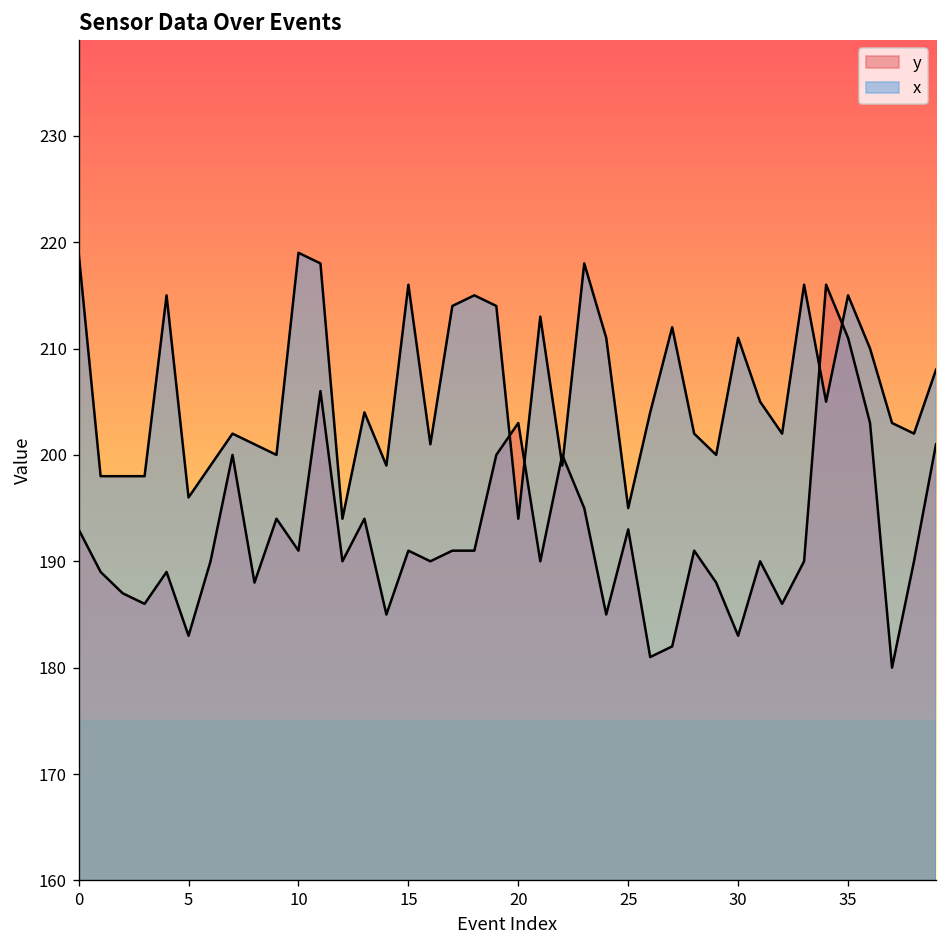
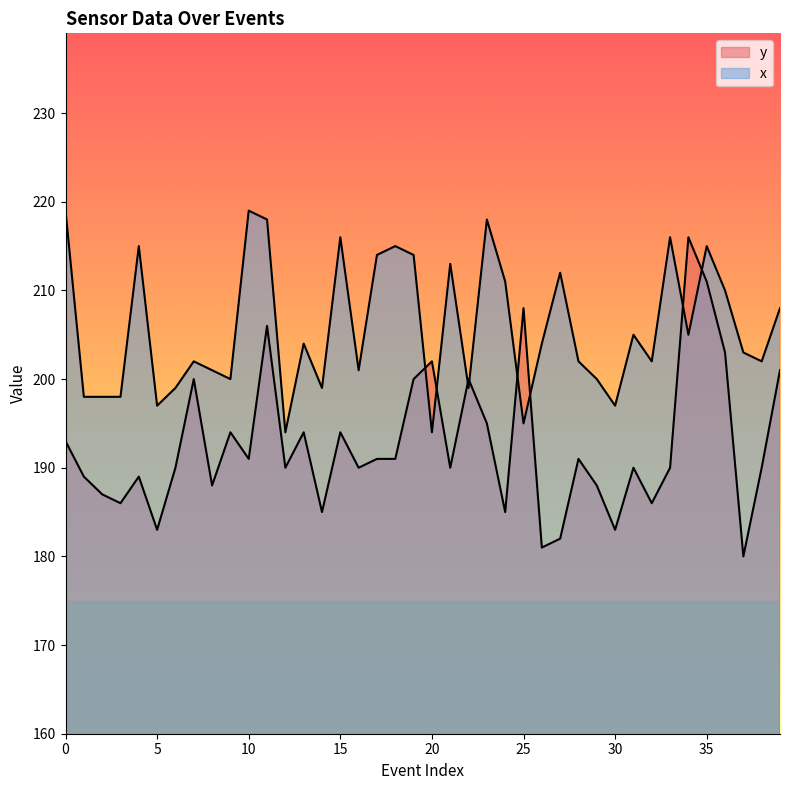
x, 5: 196 -> 197
y, 15: 191 -> 194
y, 20: 203 -> 202
y, 25: 193 -> 208
x, 30: 211 -> 197
